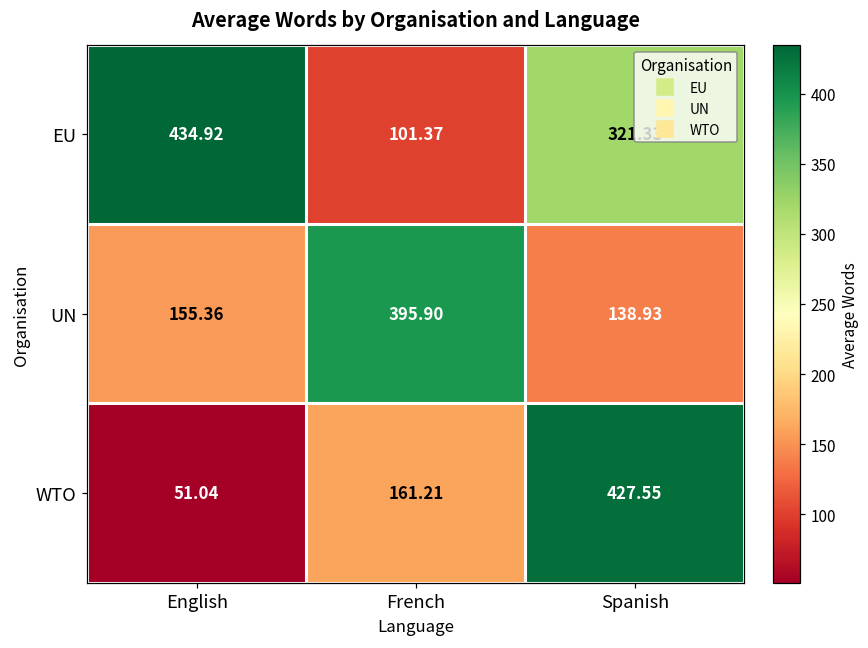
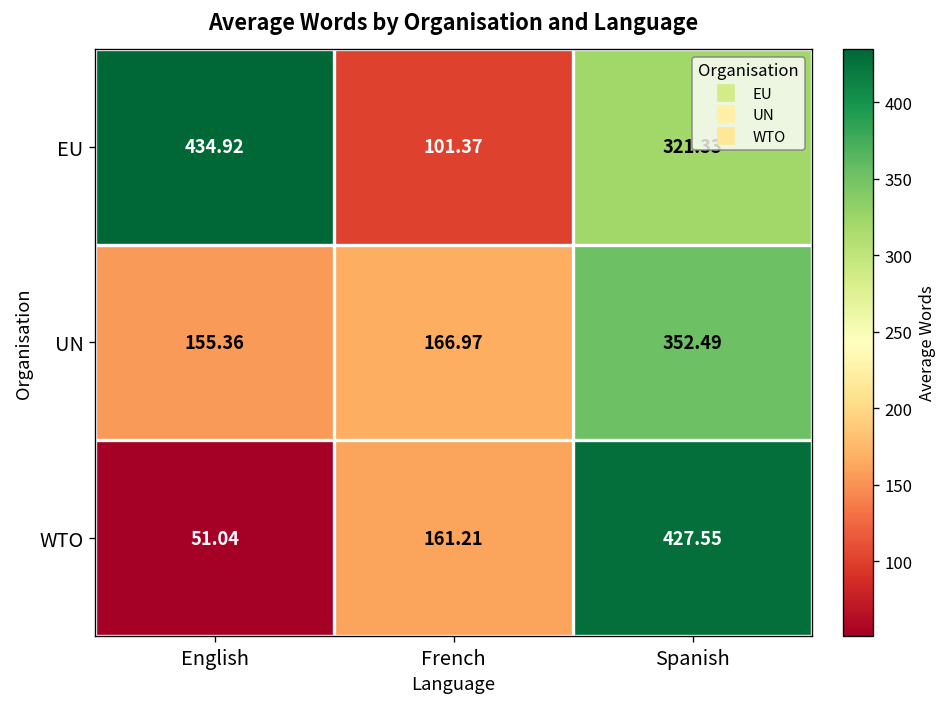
UN, French: 395.90 -> 166.97
UN, Spanish: 138.93 -> 352.49
